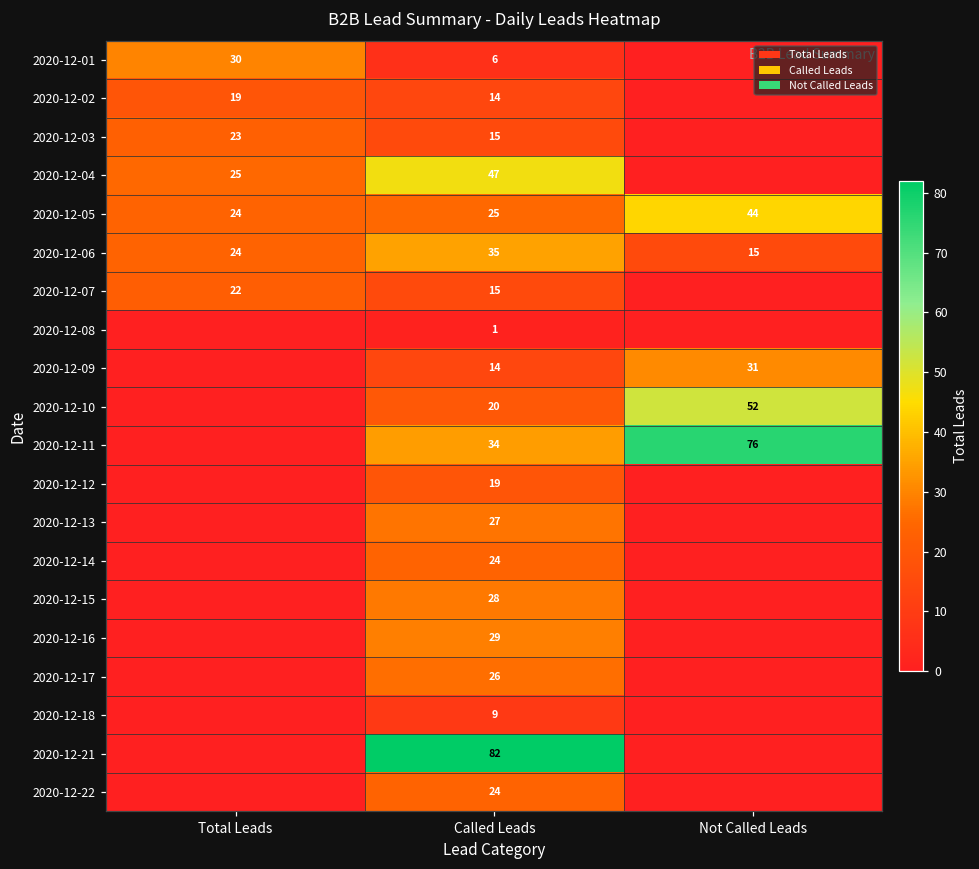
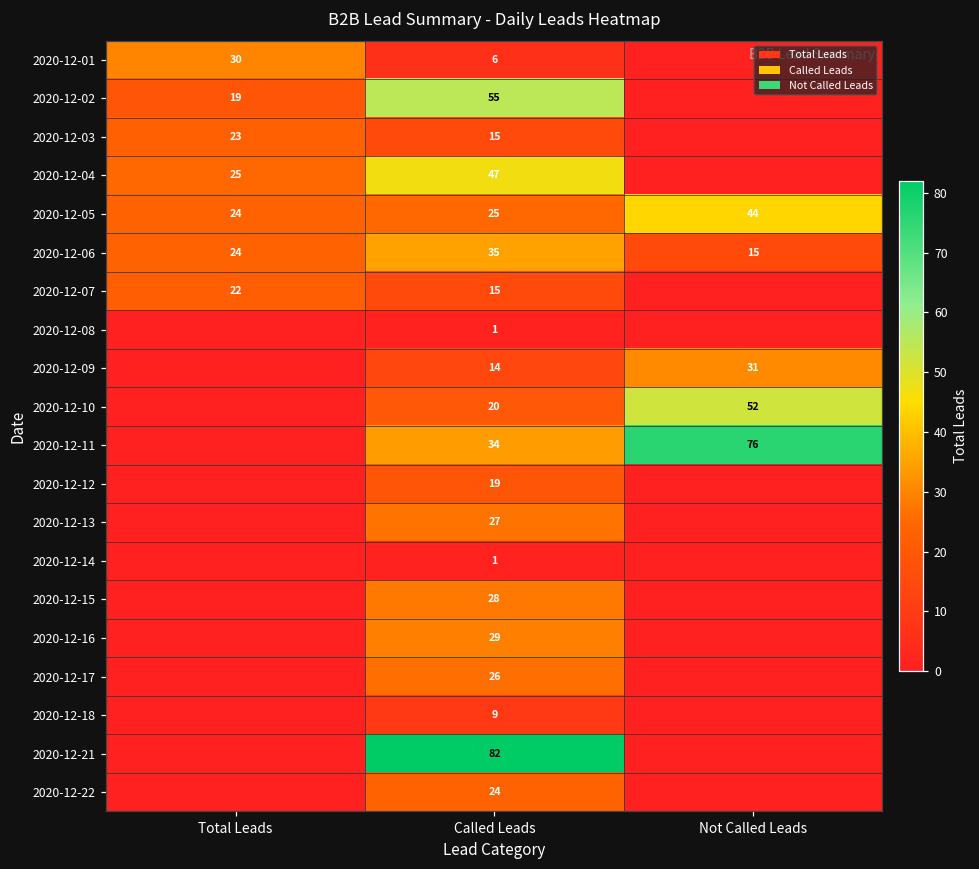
2020-12-02, Called Leads: 14 -> 55
2020-12-14, Called Leads: 24 -> 1
